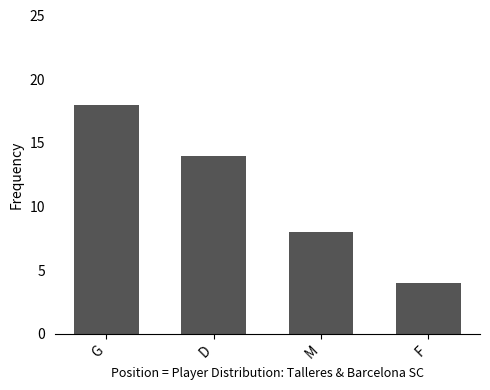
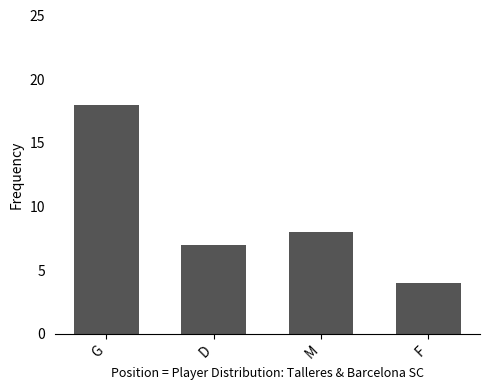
D: 14 -> 7
